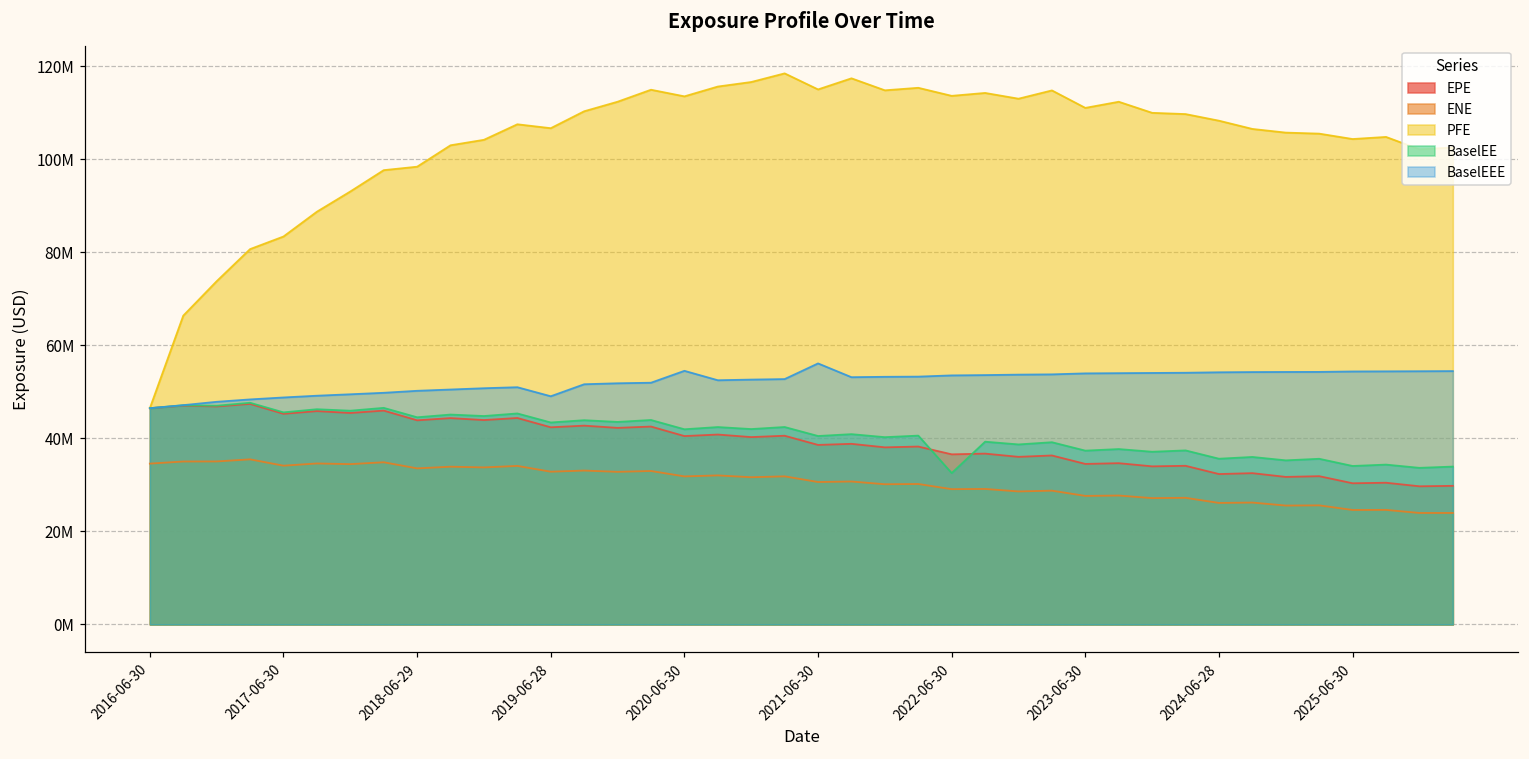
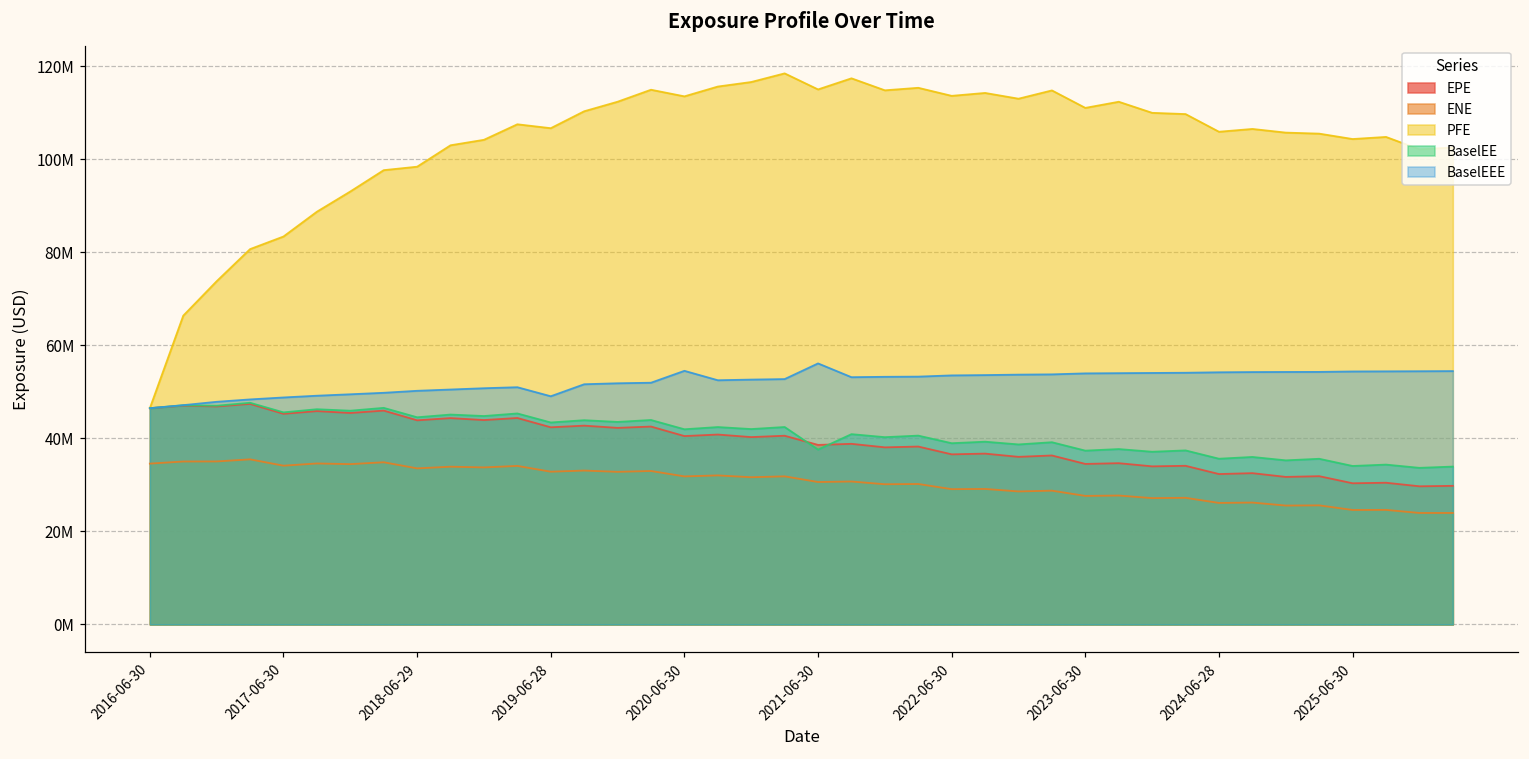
BaselEE, 2021-06-30: 41000000 -> 38000000
BaselEE, 2022-06-30: 33000000 -> 39000000
PFE, 2024-06-28: 108000000 -> 106000000
